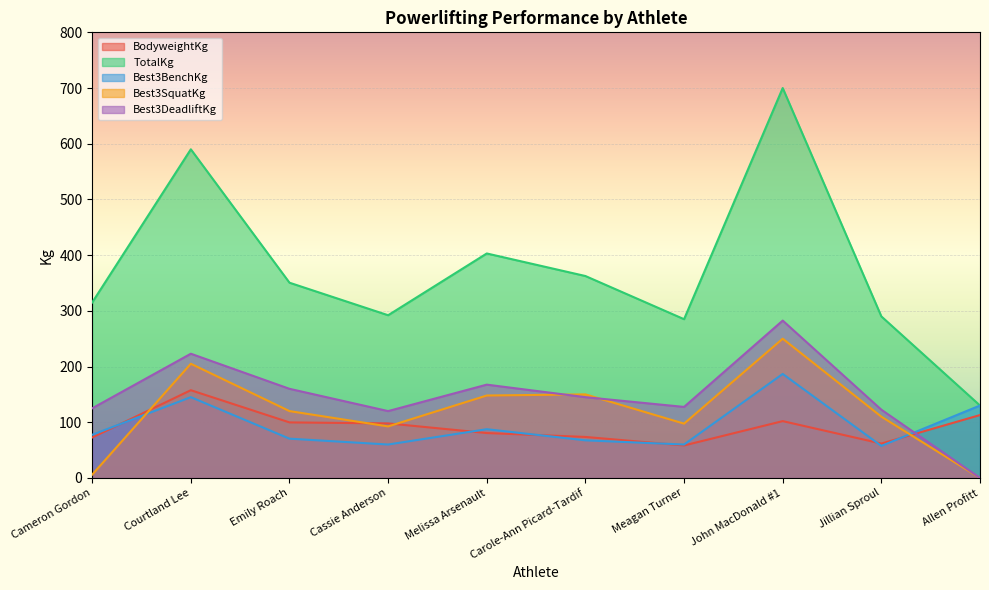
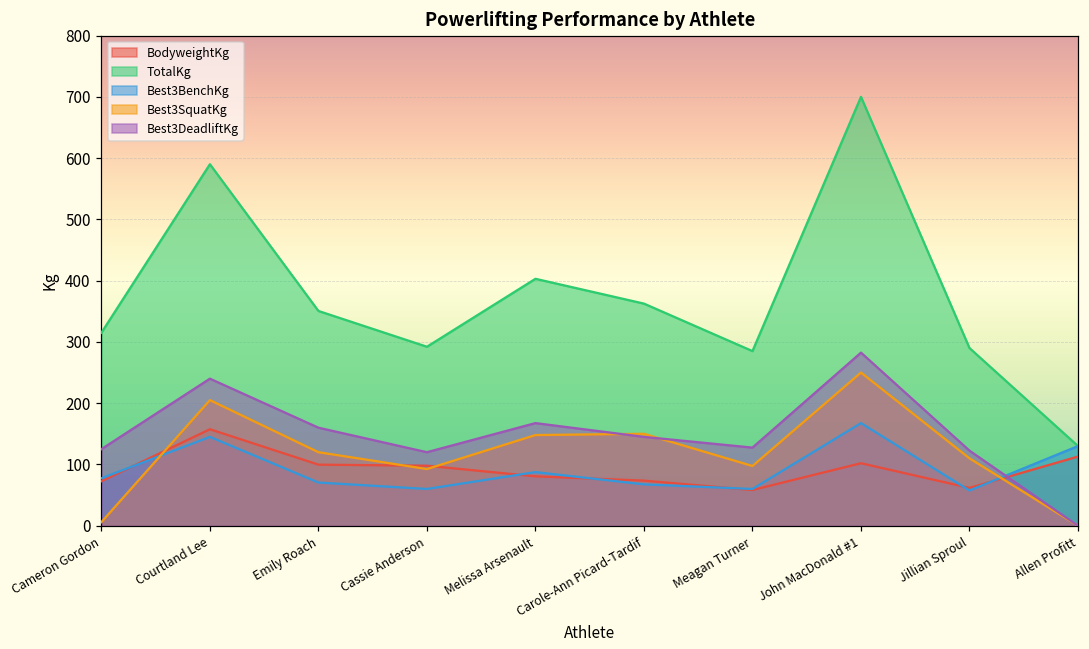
Best3DeadliftKg, Courtland Lee: 220 -> 240
Best3BenchKg, John MacDonald #1: 190 -> 170
